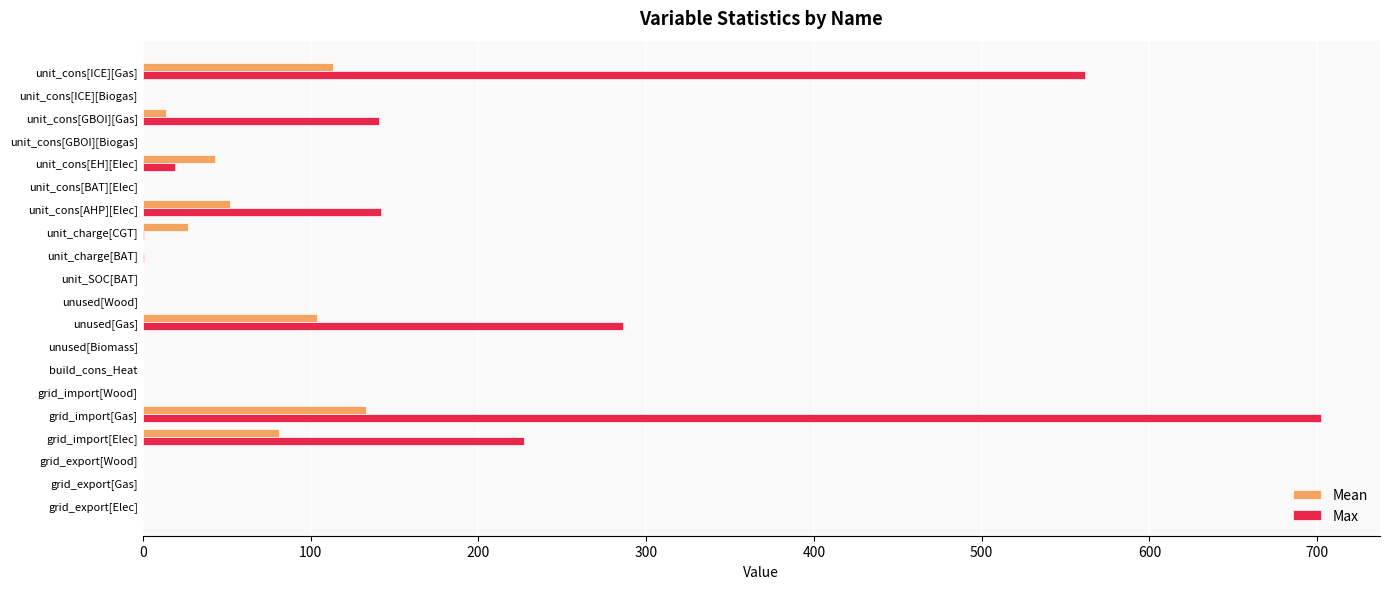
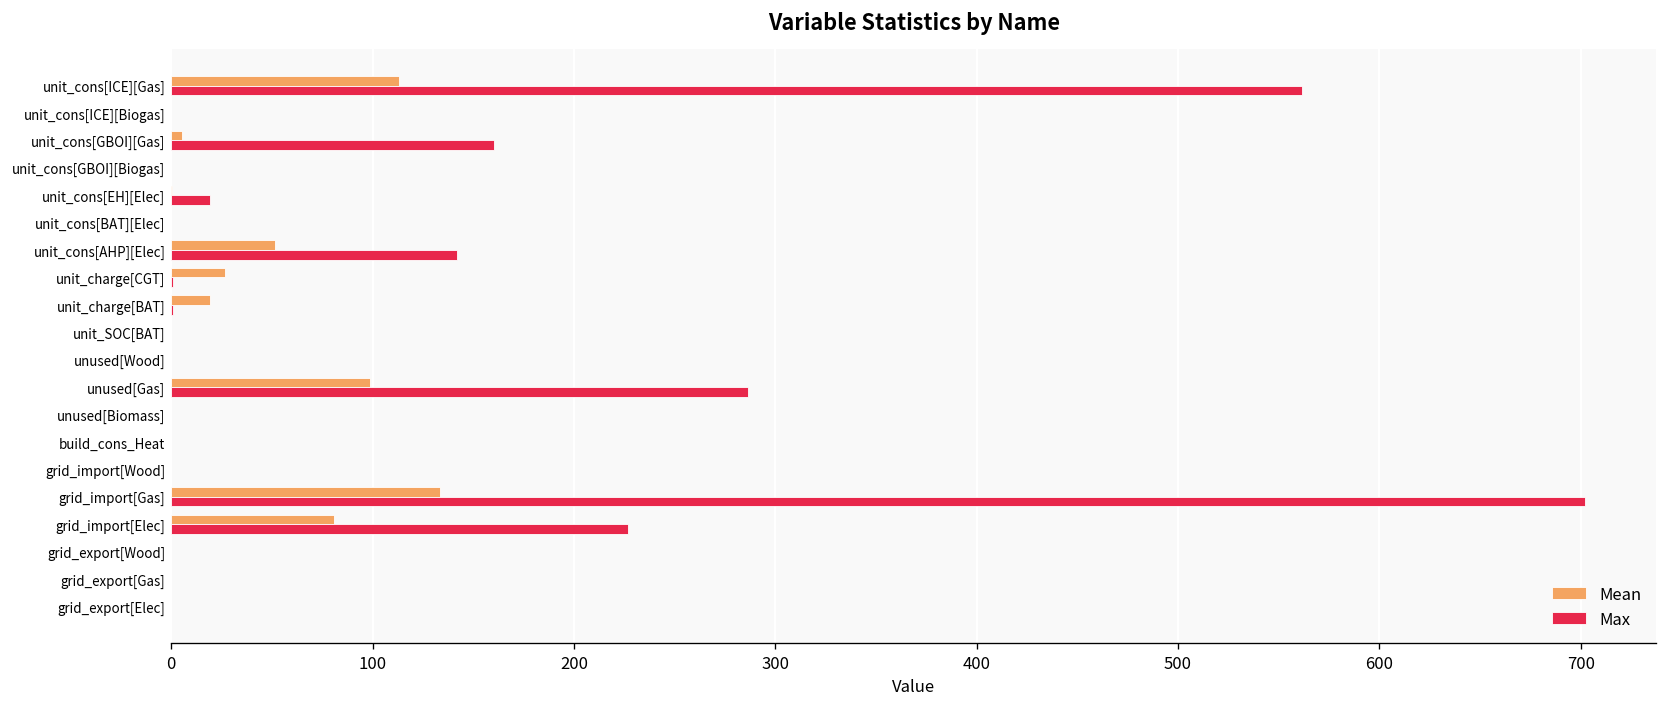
Mean, unit_cons[GBOI][Gas]: 14 -> 6
Max, unit_cons[GBOI][Gas]: 141 -> 160
Mean, unit_cons[EH][Elec]: 43 -> 0
Mean, unit_charge[BAT]: 0 -> 19
Mean, unused[Gas]: 104 -> 99
